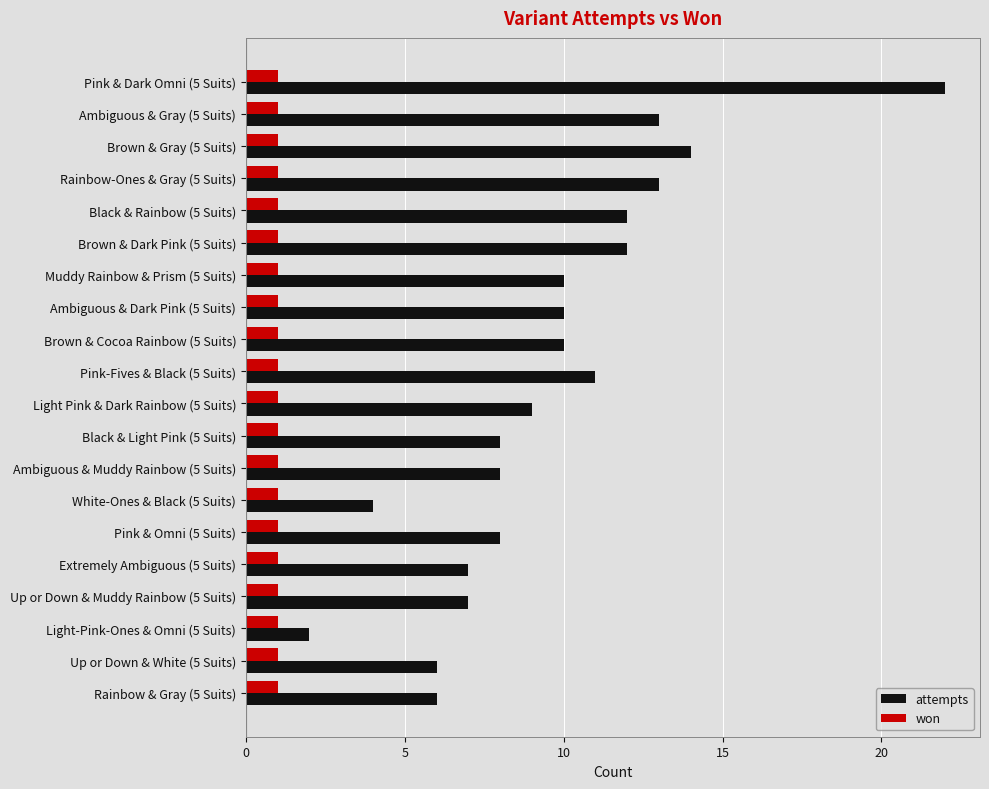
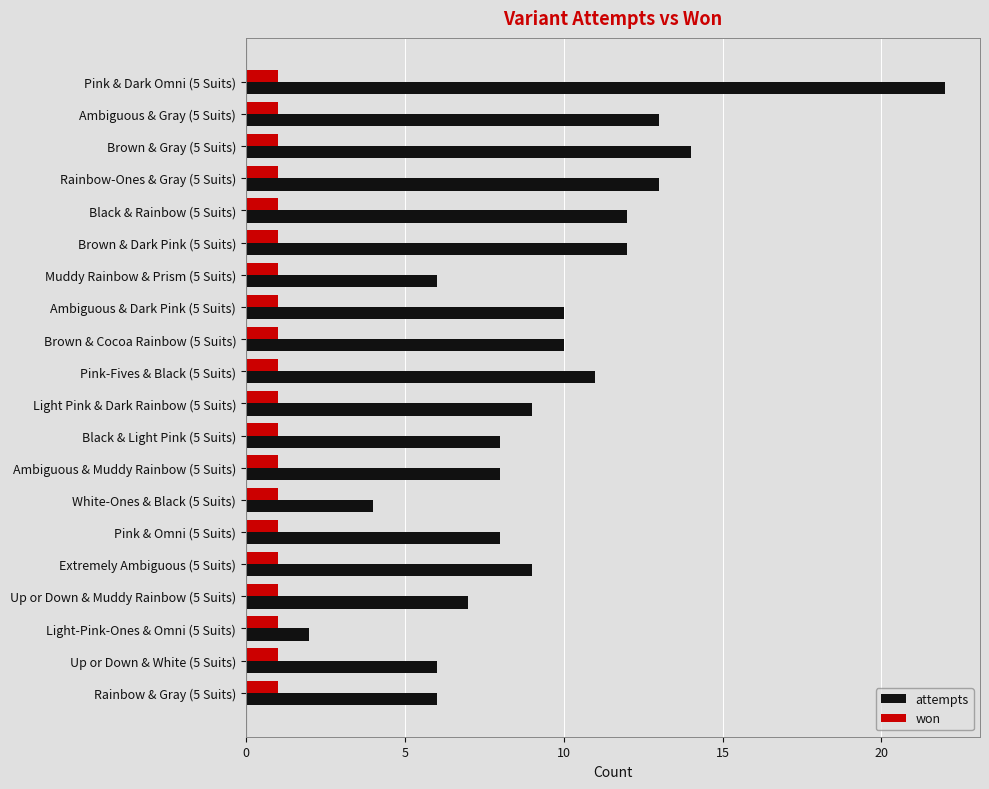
attempts, Muddy Rainbow & Prism (5 Suits): 10 -> 6
attempts, Extremely Ambiguous (5 Suits): 7 -> 9
